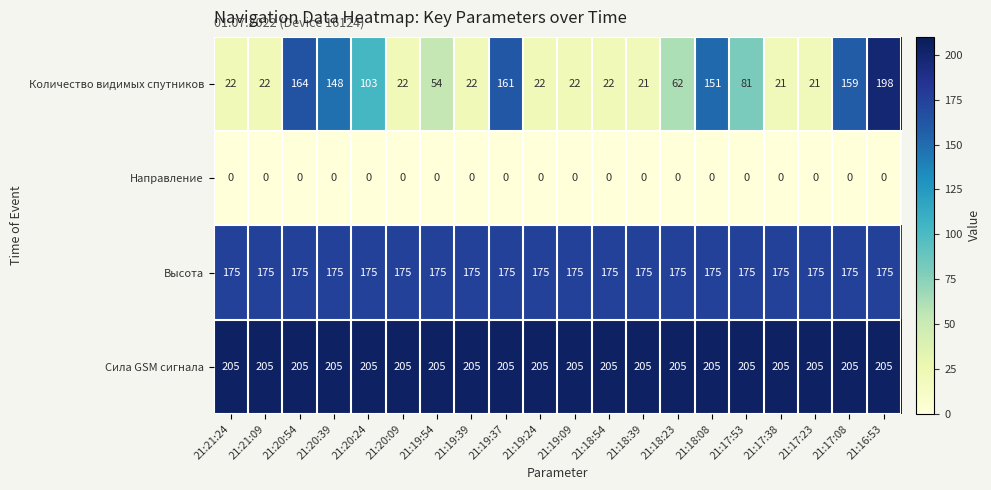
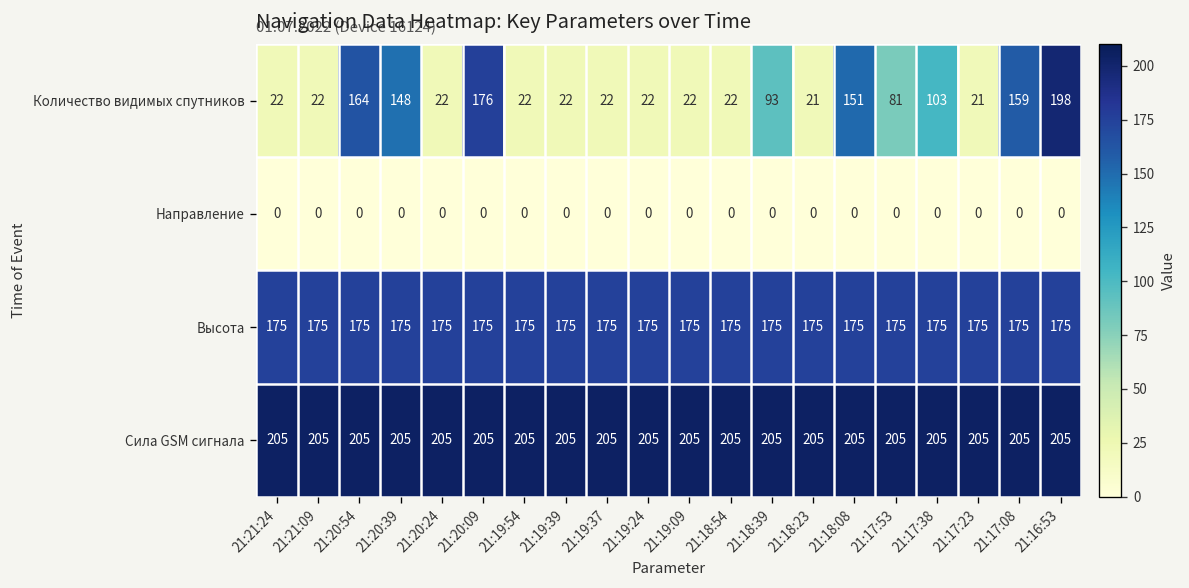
Количество видимых спутников, 21:20:24: 103 -> 22
Количество видимых спутников, 21:20:09: 22 -> 176
Количество видимых спутников, 21:19:54: 54 -> 22
Количество видимых спутников, 21:19:37: 161 -> 22
Количество видимых спутников, 21:18:39: 21 -> 93
Количество видимых спутников, 21:18:23: 62 -> 21
Количество видимых спутников, 21:17:38: 21 -> 103
